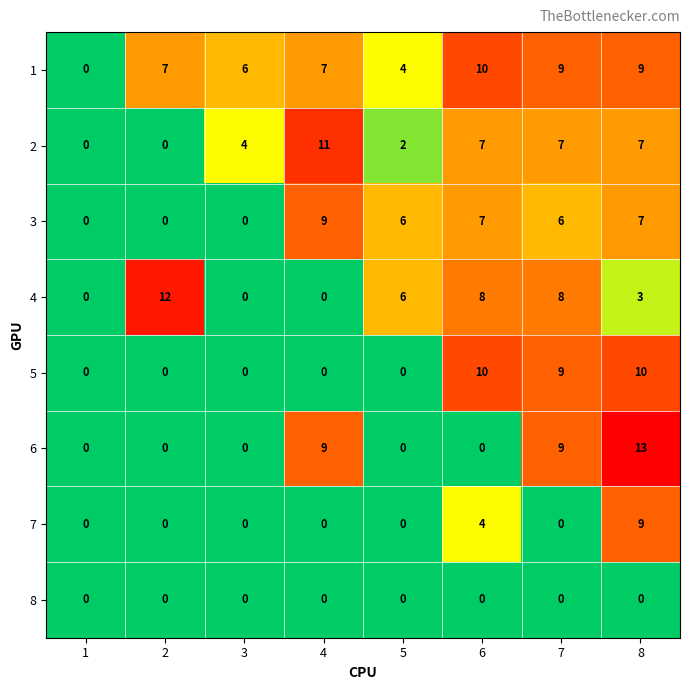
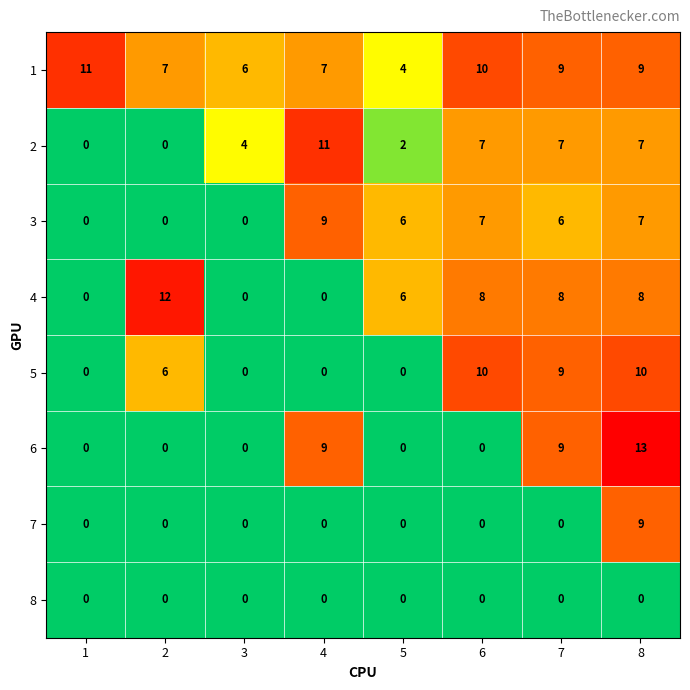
1, 1: 0 -> 11
4, 8: 3 -> 8
5, 2: 0 -> 6
7, 6: 4 -> 0
